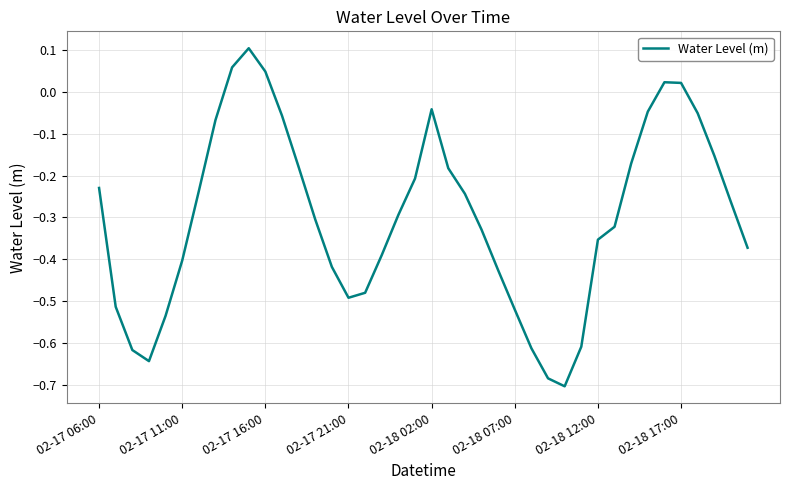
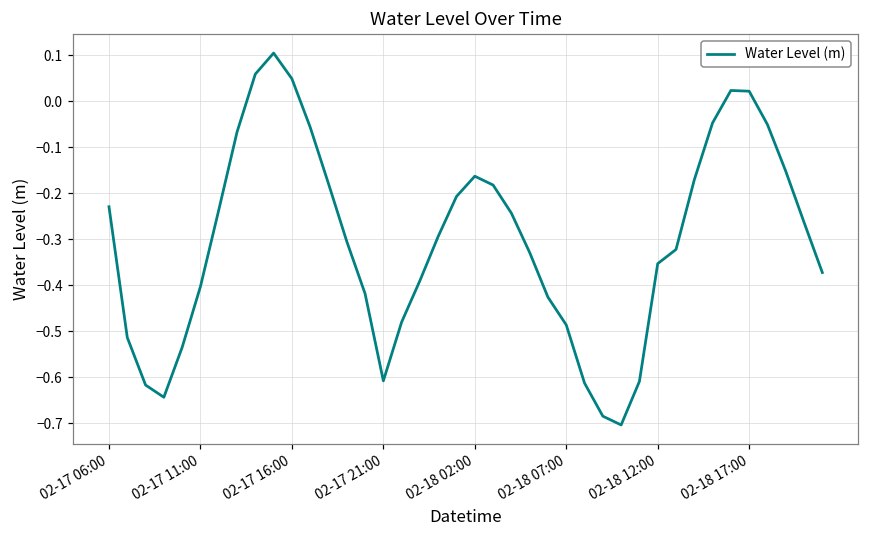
02-17 21:00: -0.49 -> -0.61
02-18 02:00: -0.04 -> -0.16
02-18 07:00: -0.52 -> -0.49
